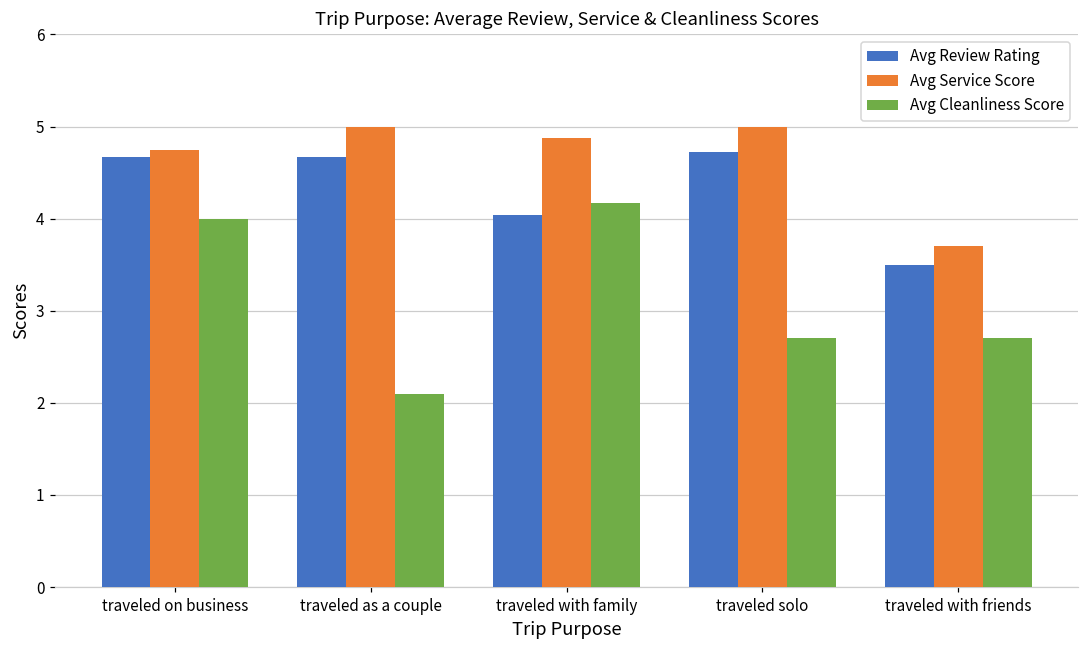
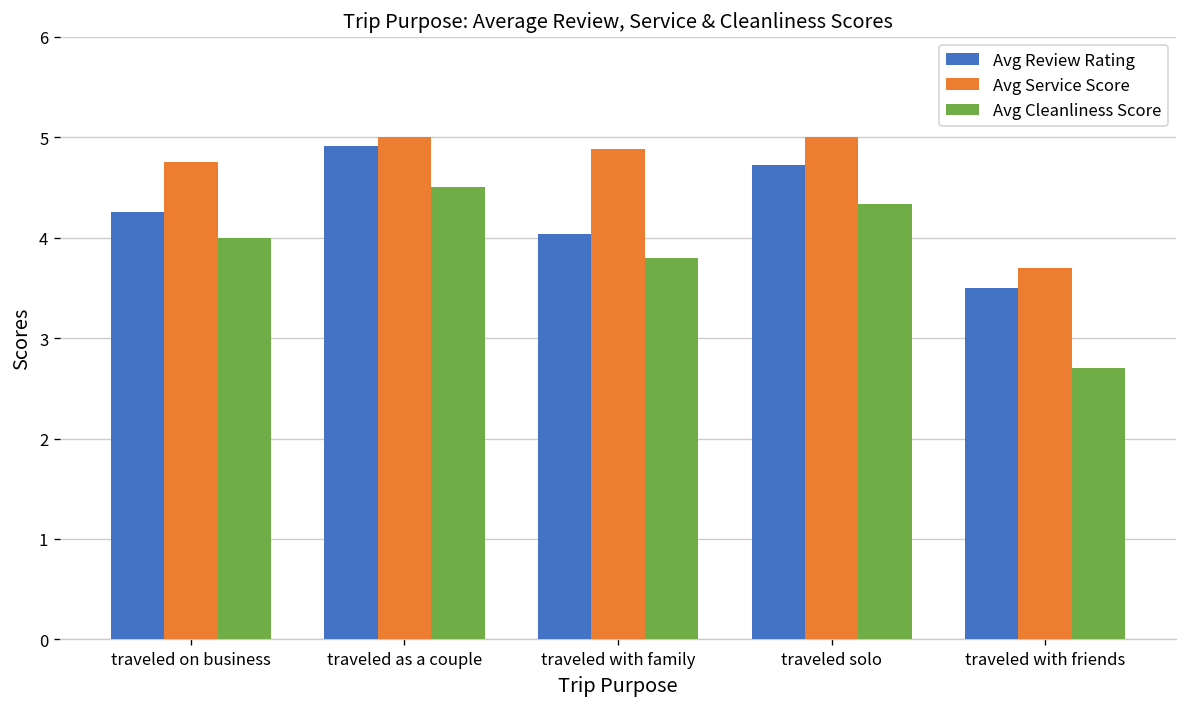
Avg Review Rating, traveled on business: 4.7 -> 4.3
Avg Review Rating, traveled as a couple: 4.7 -> 4.9
Avg Cleanliness Score, traveled as a couple: 2.1 -> 4.5
Avg Cleanliness Score, traveled with family: 4.2 -> 3.8
Avg Cleanliness Score, traveled solo: 2.7 -> 4.3
